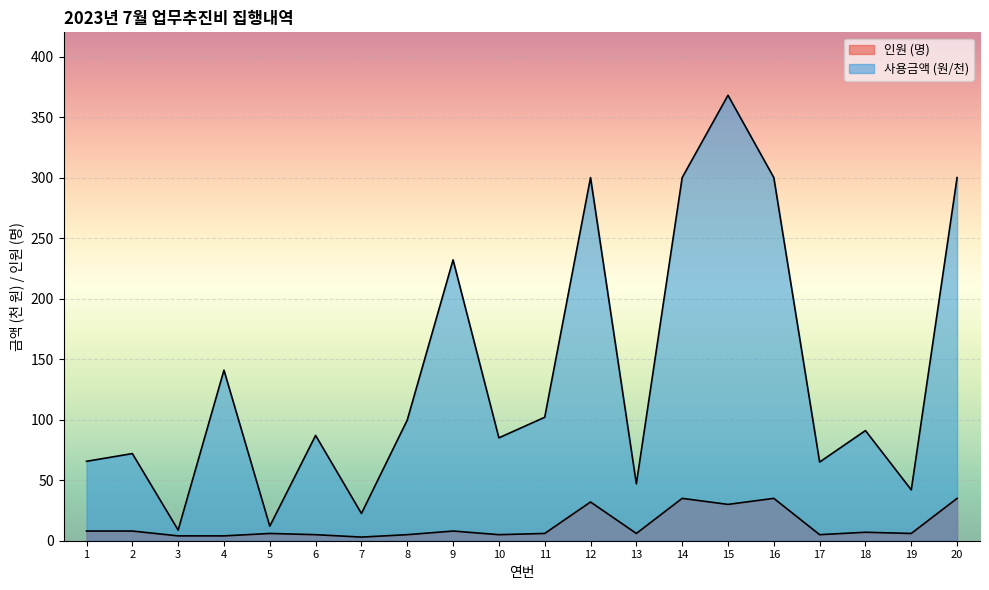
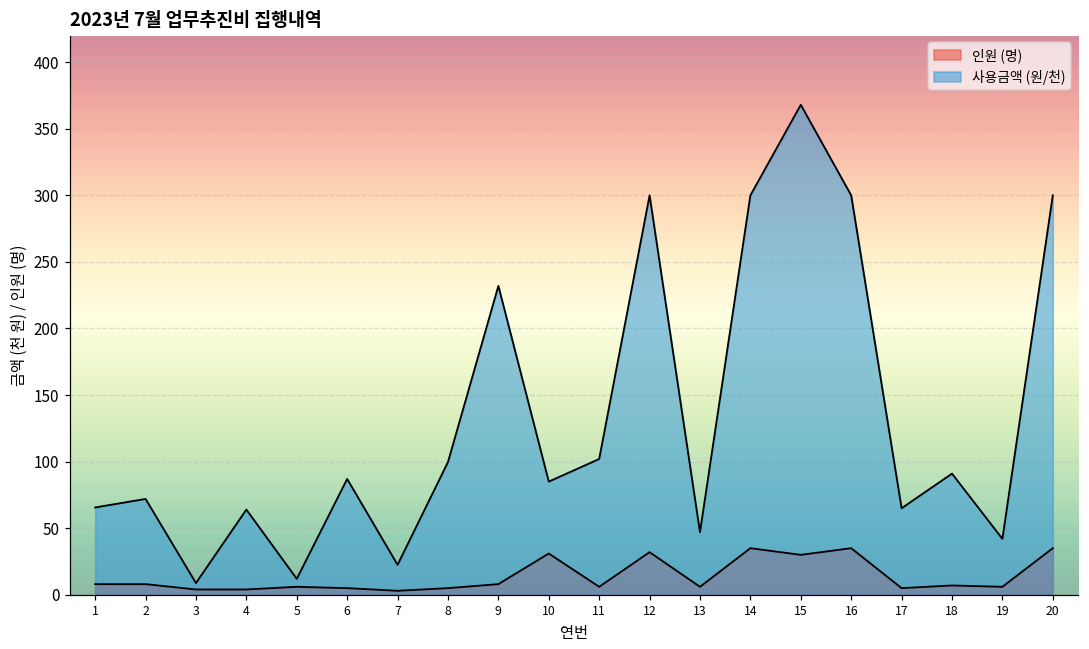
사용금액 (원/천), 4: 141 -> 64
인원 (명), 10: 5 -> 31
